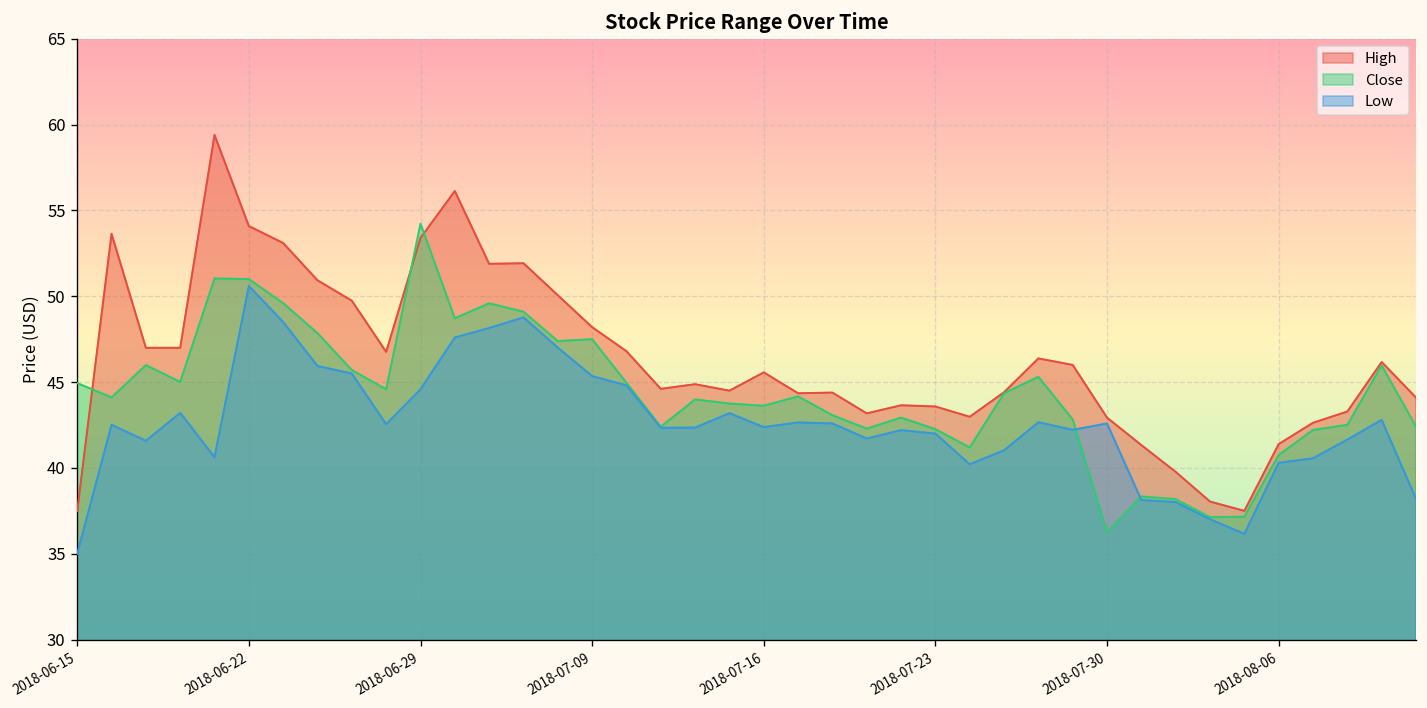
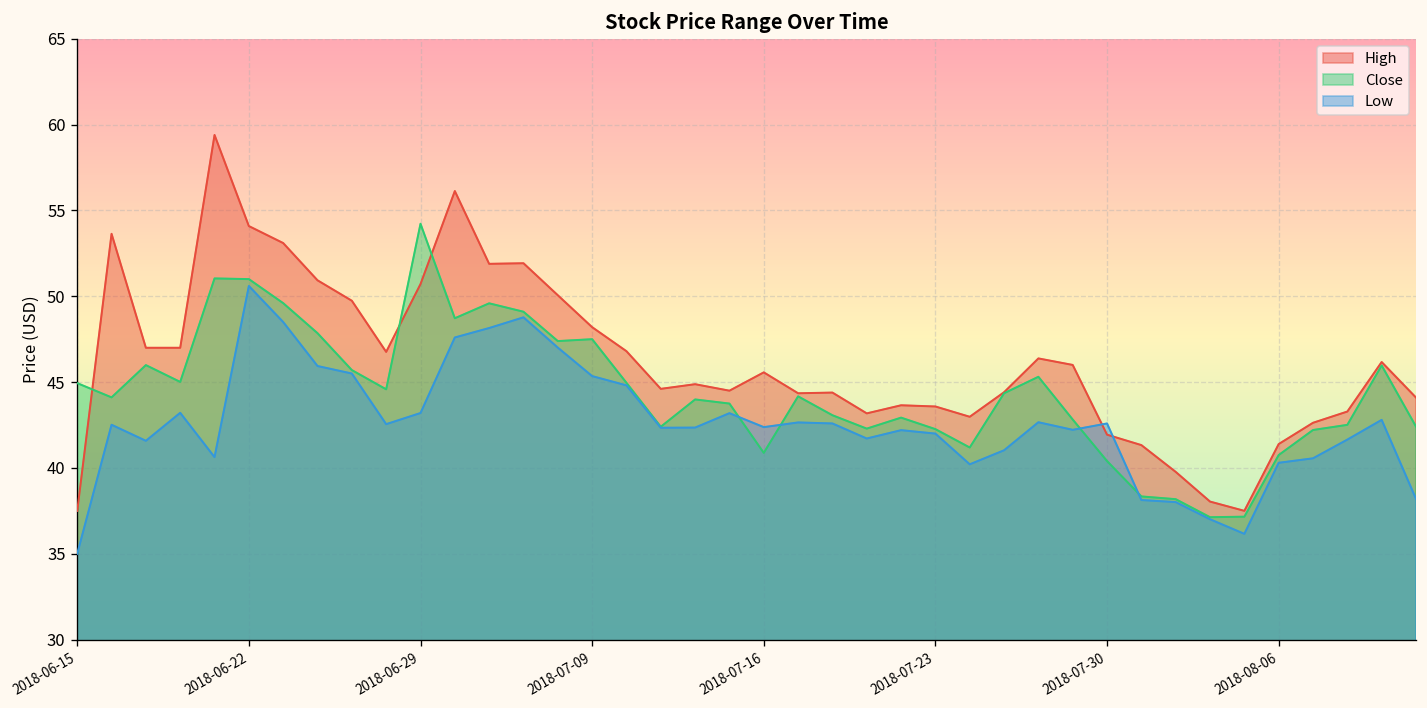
High, 2018-06-29: 53.4 -> 50.7
Low, 2018-06-29: 44.6 -> 43.2
Close, 2018-07-16: 43.6 -> 40.9
High, 2018-07-30: 42.9 -> 41.9
Close, 2018-07-30: 36.2 -> 40.4
